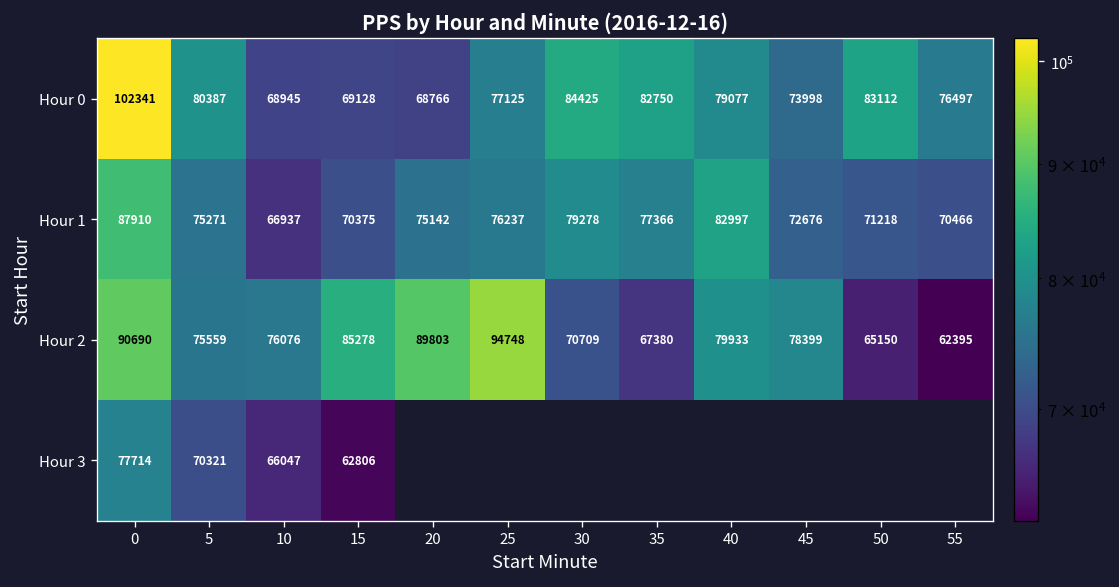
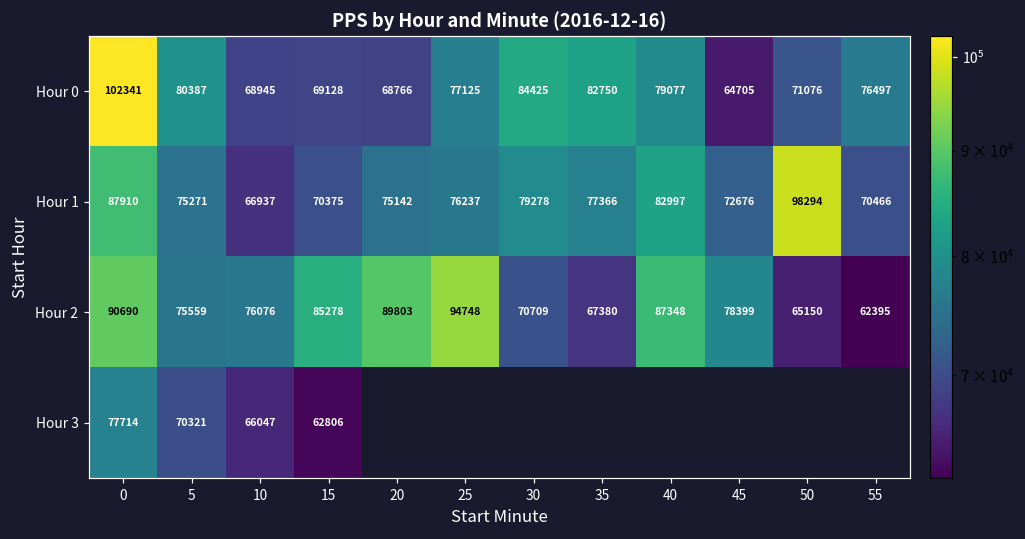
Hour 0, 45: 73998 -> 64705
Hour 0, 50: 83112 -> 71076
Hour 1, 50: 71218 -> 98294
Hour 2, 40: 79933 -> 87348
